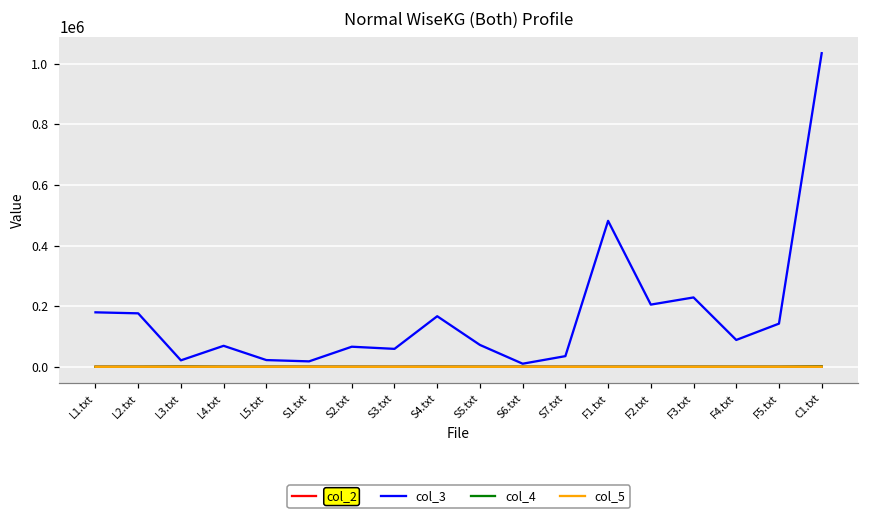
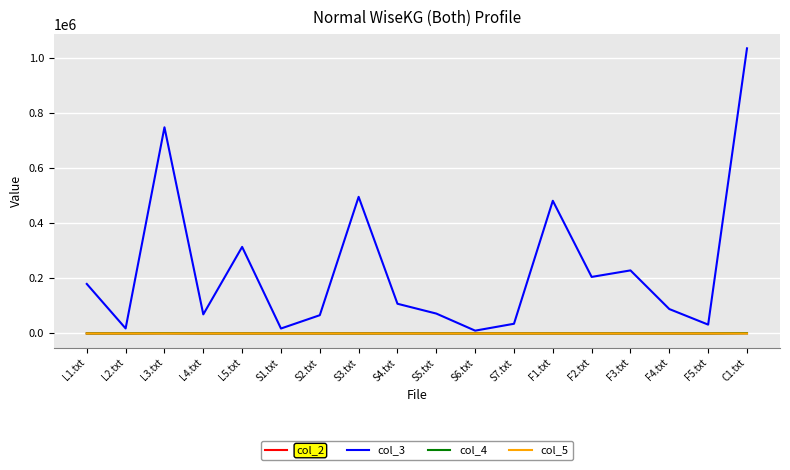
col_3, L2.txt: 180000 -> 20000
col_3, L3.txt: 20000 -> 750000
col_3, L5.txt: 20000 -> 310000
col_3, S3.txt: 60000 -> 500000
col_3, S4.txt: 170000 -> 110000
col_3, F5.txt: 140000 -> 30000
